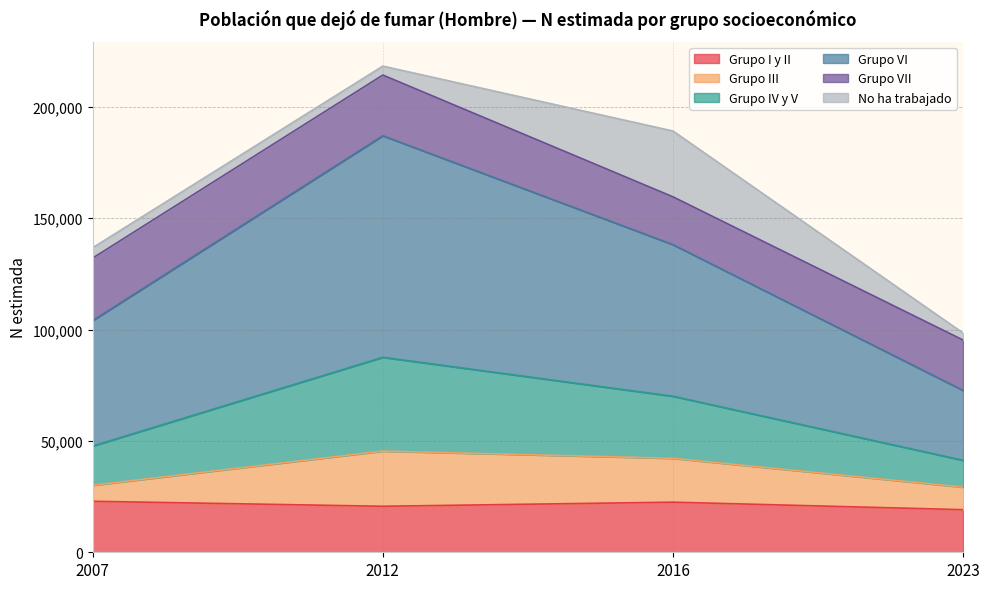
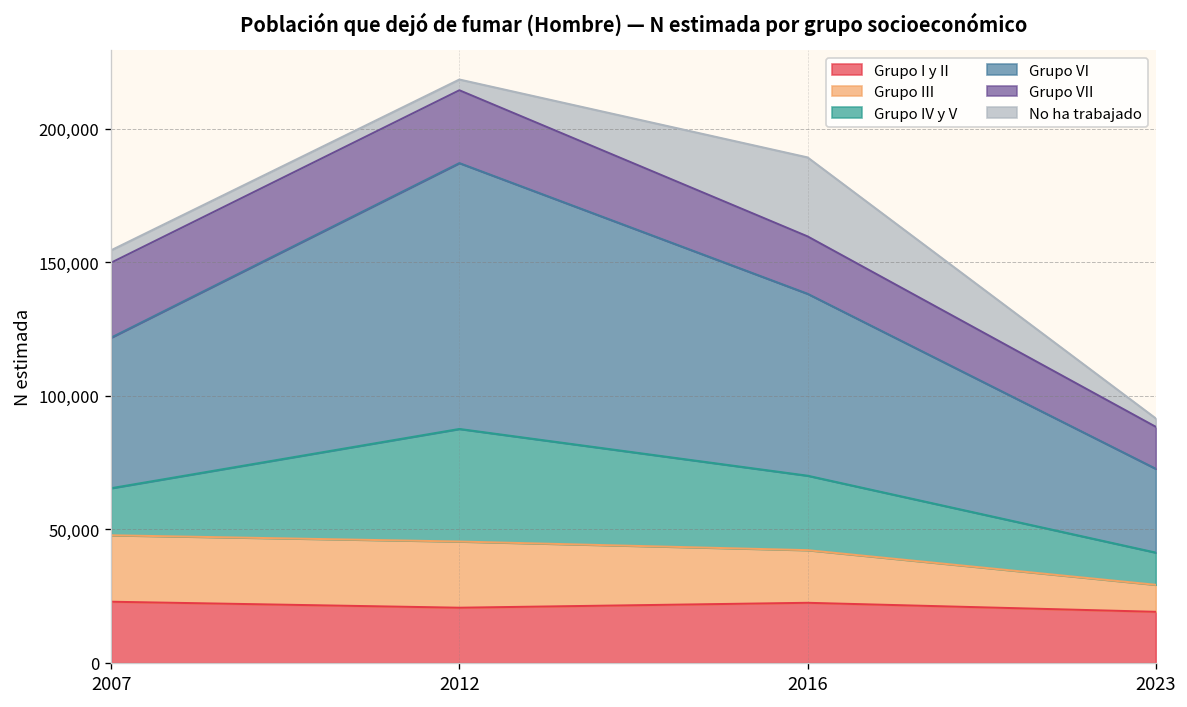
Grupo III, 2007: 7,000 -> 25,000
Grupo VII, 2023: 23,000 -> 16,000
